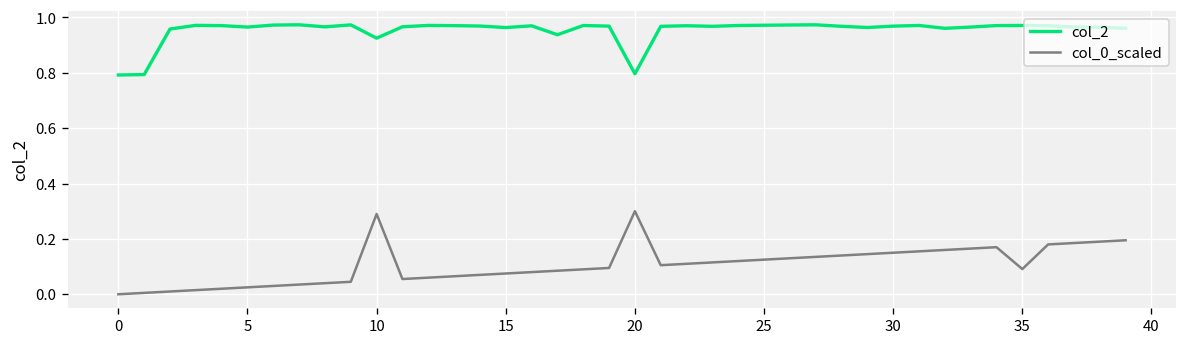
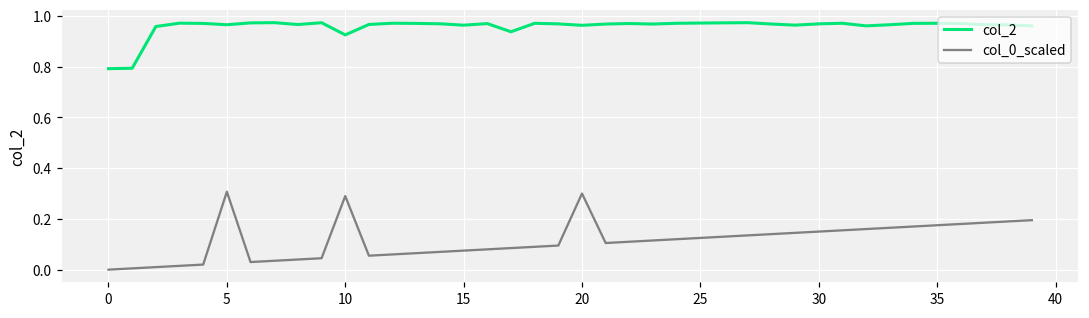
col_0_scaled, 5: 0.03 -> 0.31
col_2, 20: 0.80 -> 0.96
col_0_scaled, 35: 0.09 -> 0.18
